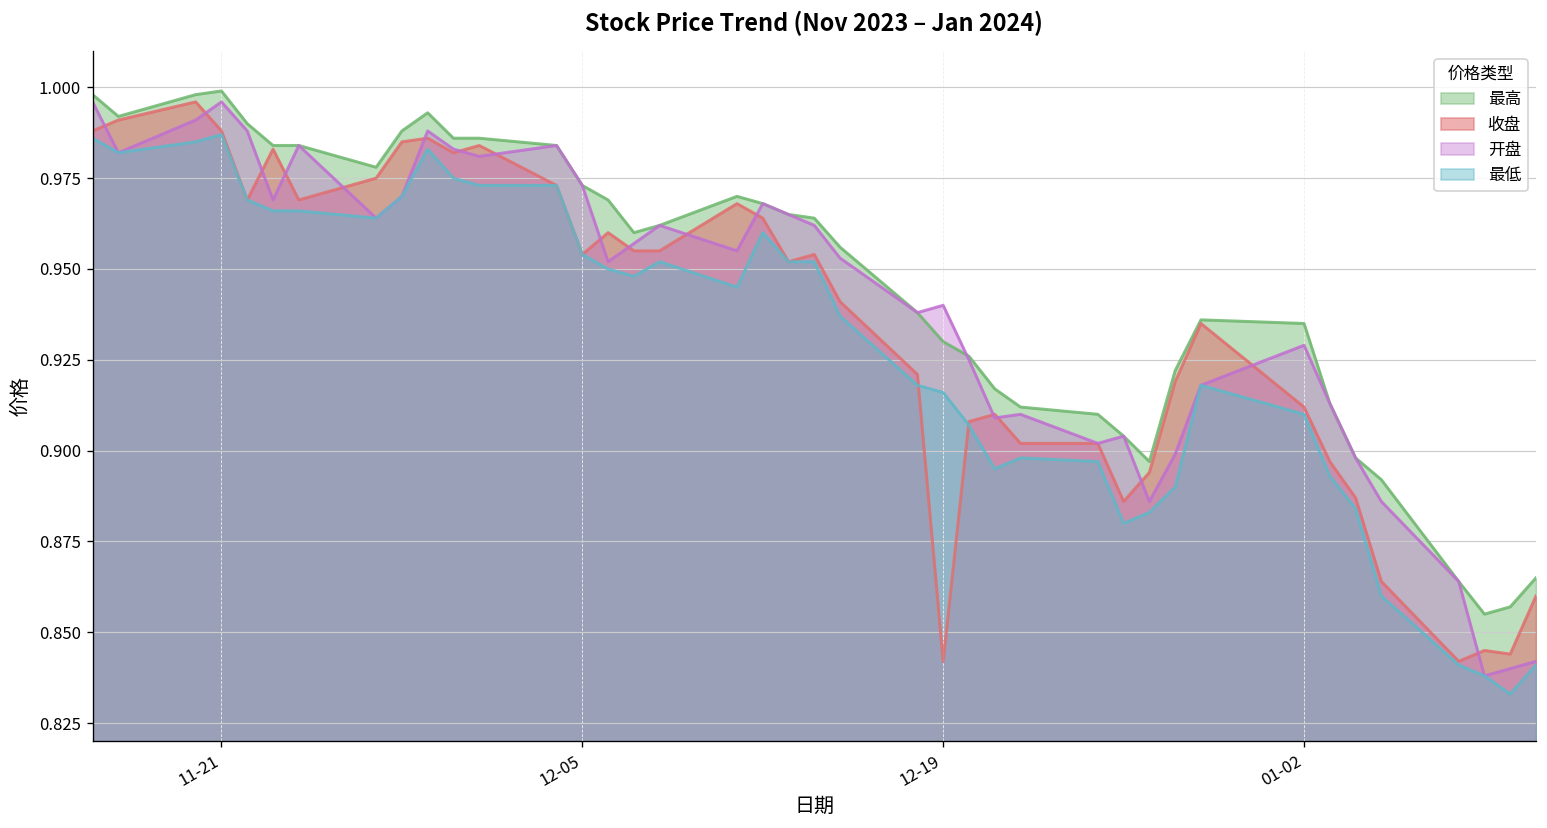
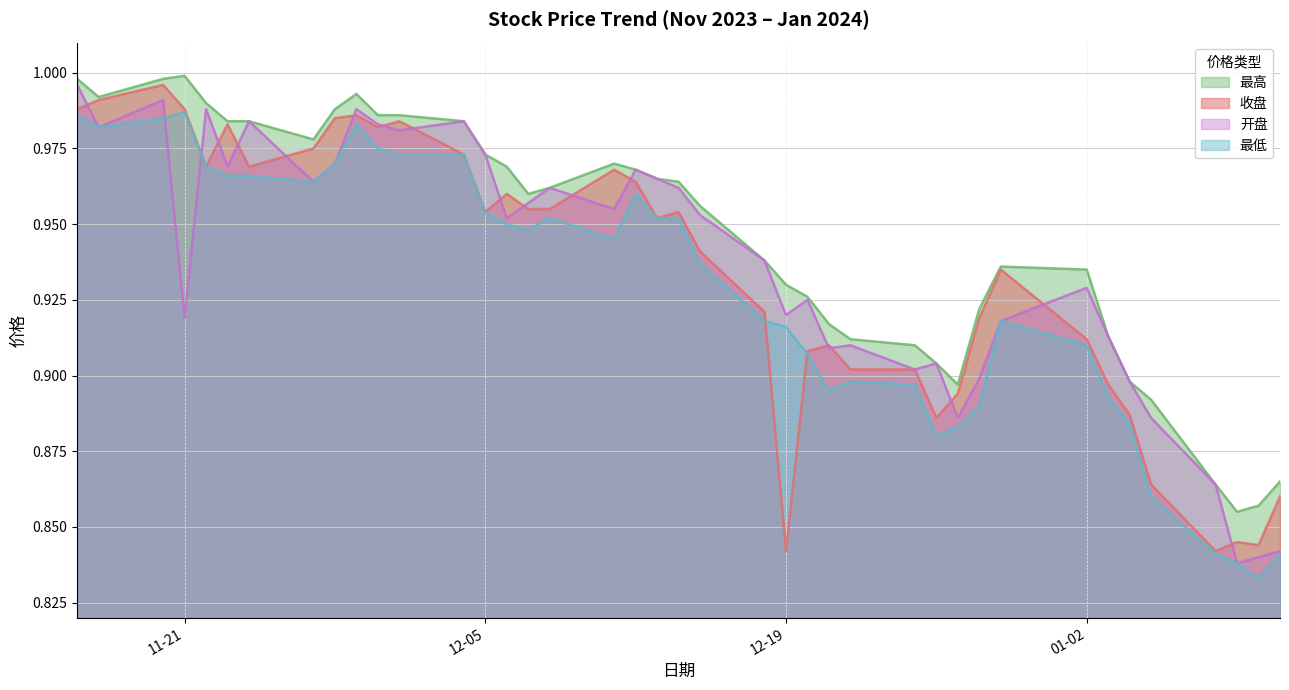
开盘, 11-21: 0.996 -> 0.919
开盘, 12-19: 0.94 -> 0.92
